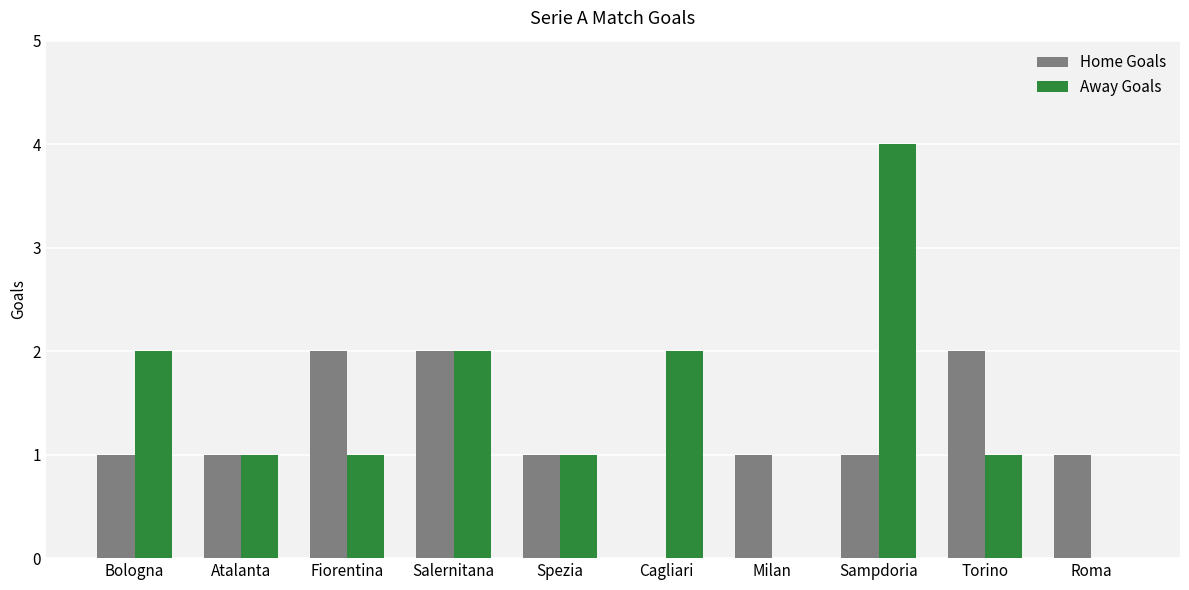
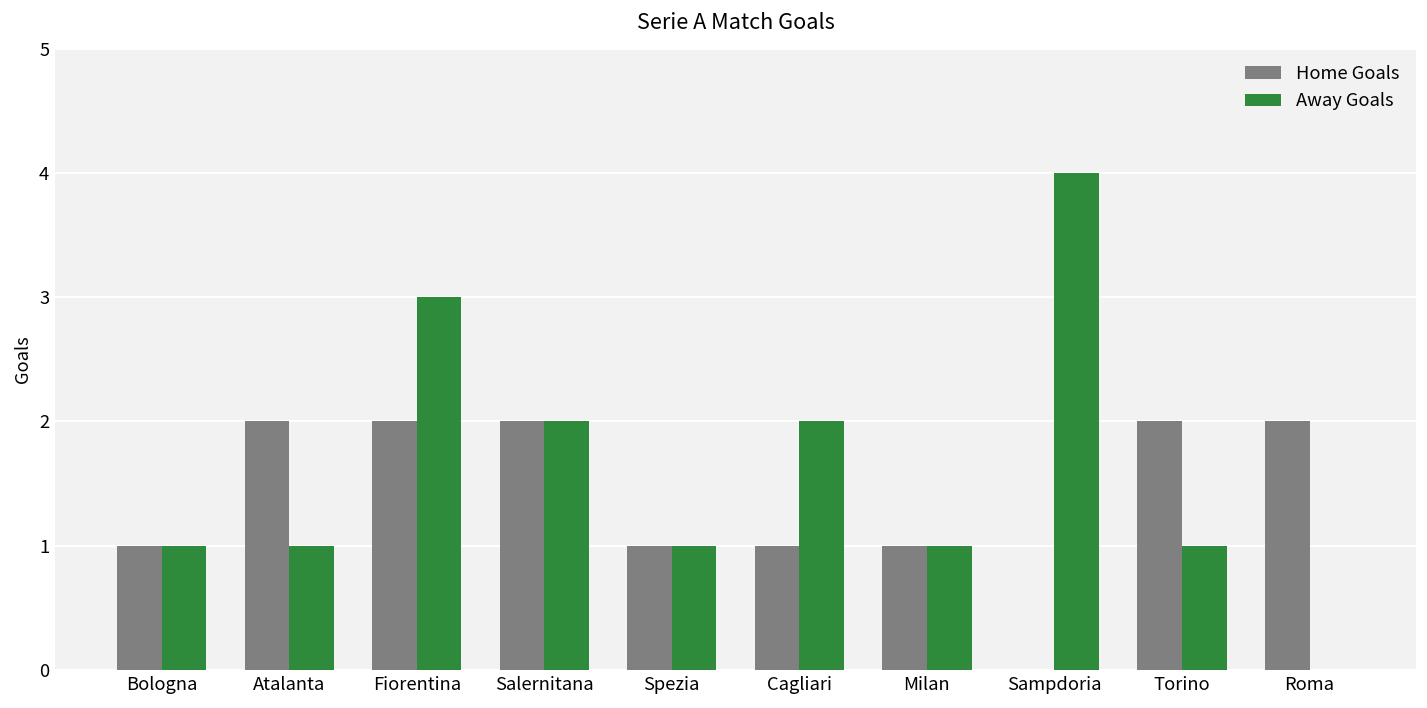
Away Goals, Bologna: 2 -> 1
Home Goals, Atalanta: 1 -> 2
Away Goals, Fiorentina: 1 -> 3
Home Goals, Cagliari: 0 -> 1
Away Goals, Milan: 0 -> 1
Home Goals, Sampdoria: 1 -> 0
Home Goals, Roma: 1 -> 2
